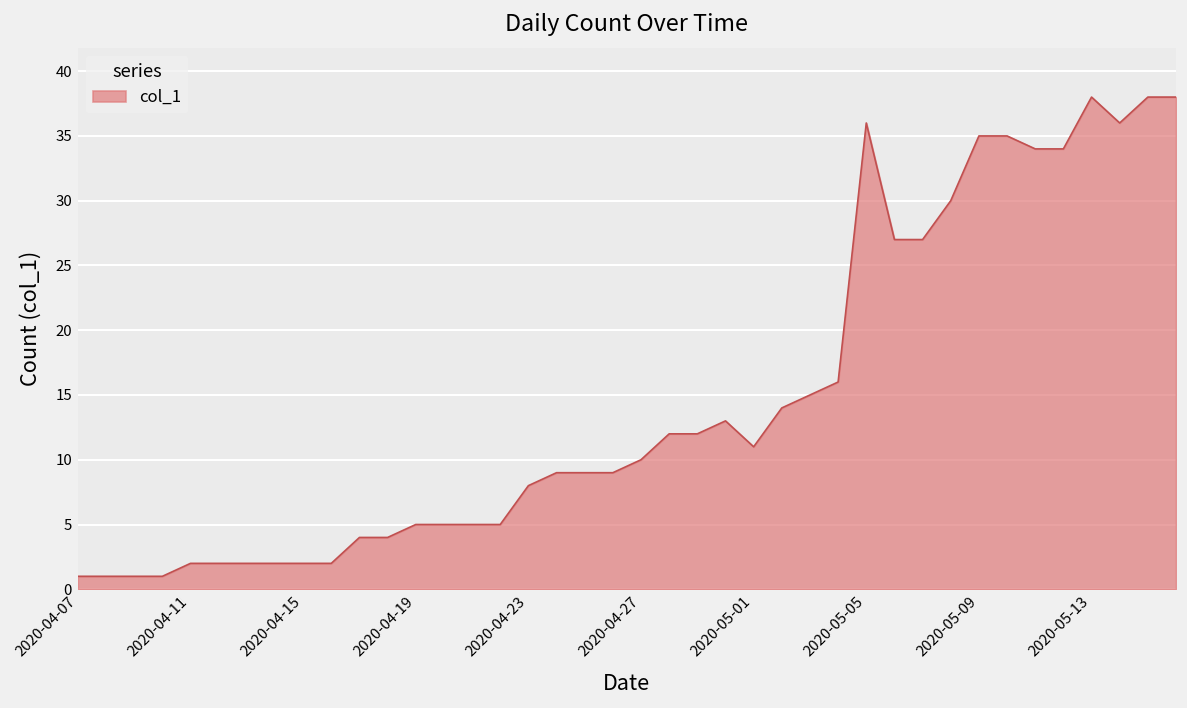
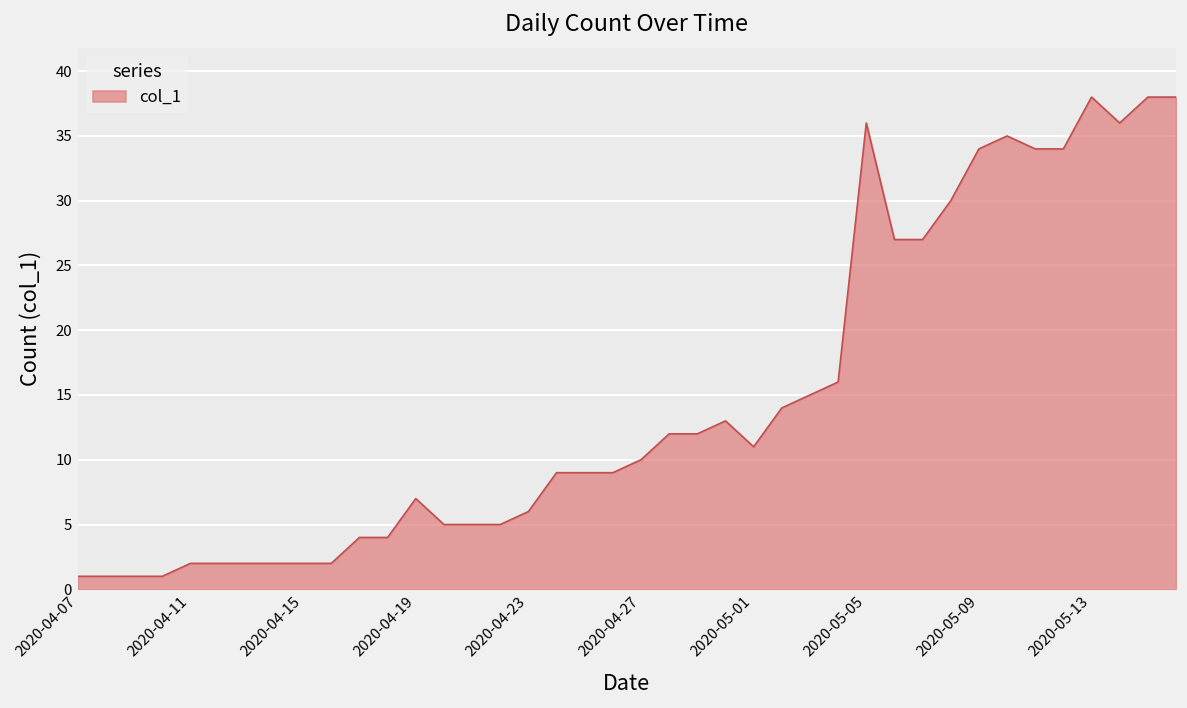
2020-04-19: 5 -> 7
2020-04-23: 8 -> 6
2020-05-09: 35 -> 34
